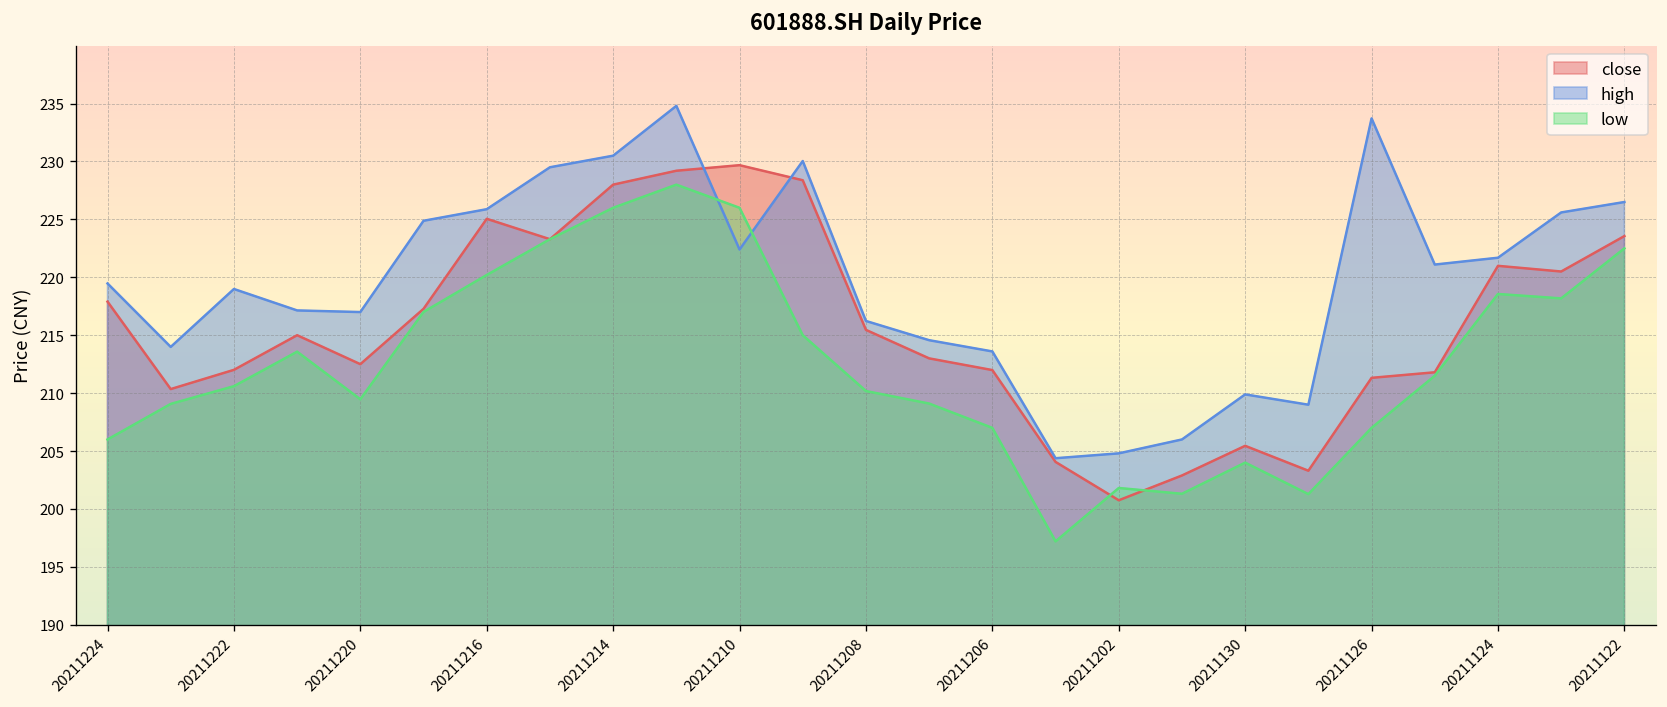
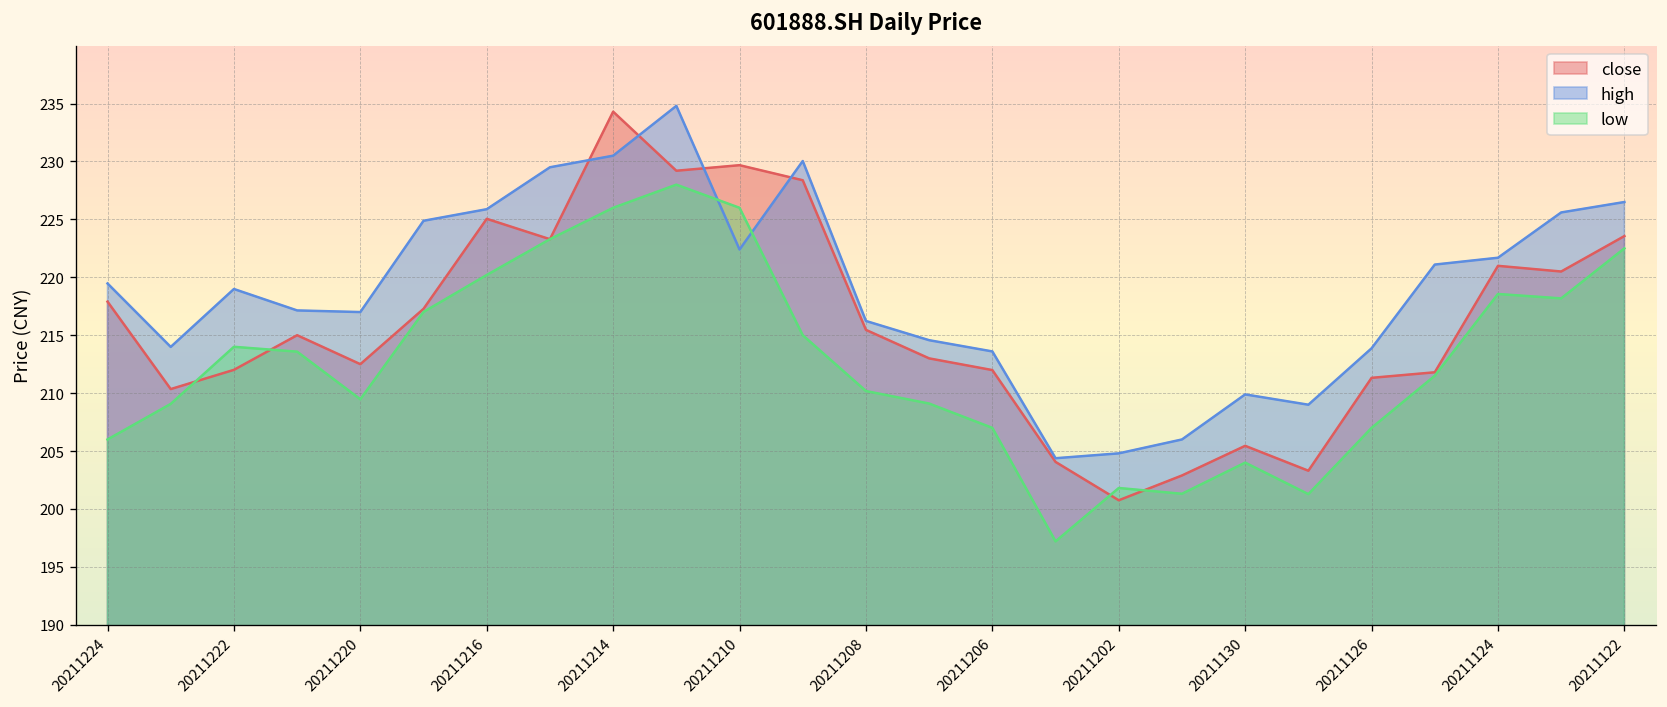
low, 20211222: 211 -> 214
close, 20211214: 228 -> 234
high, 20211126: 234 -> 214
